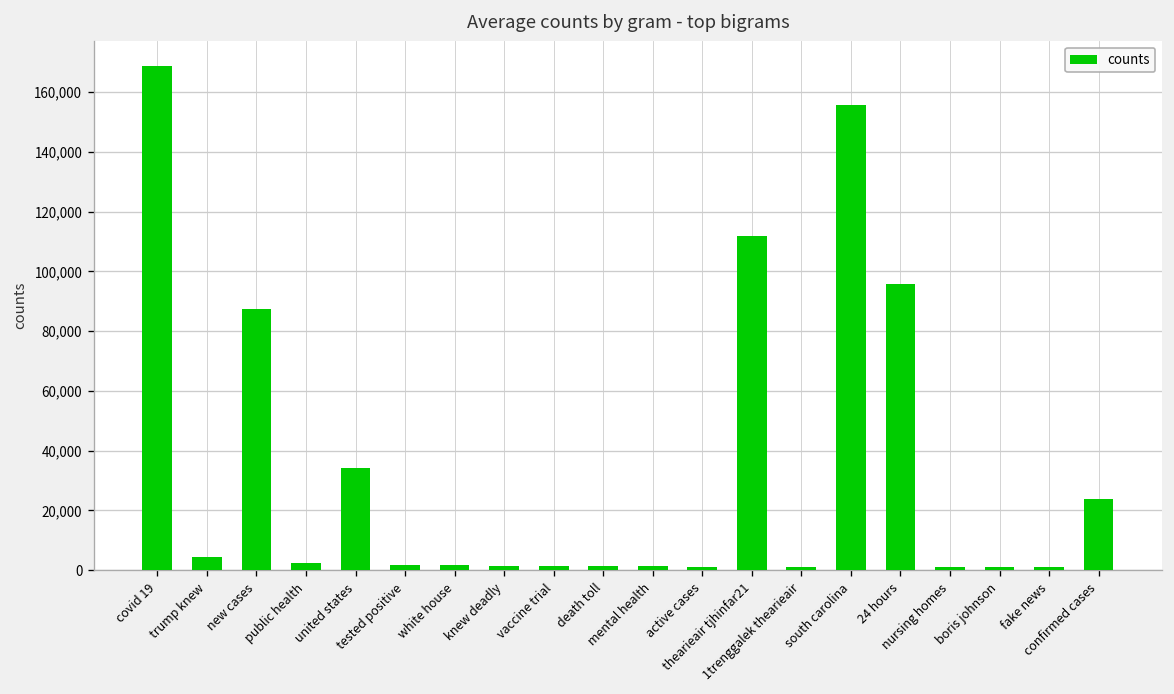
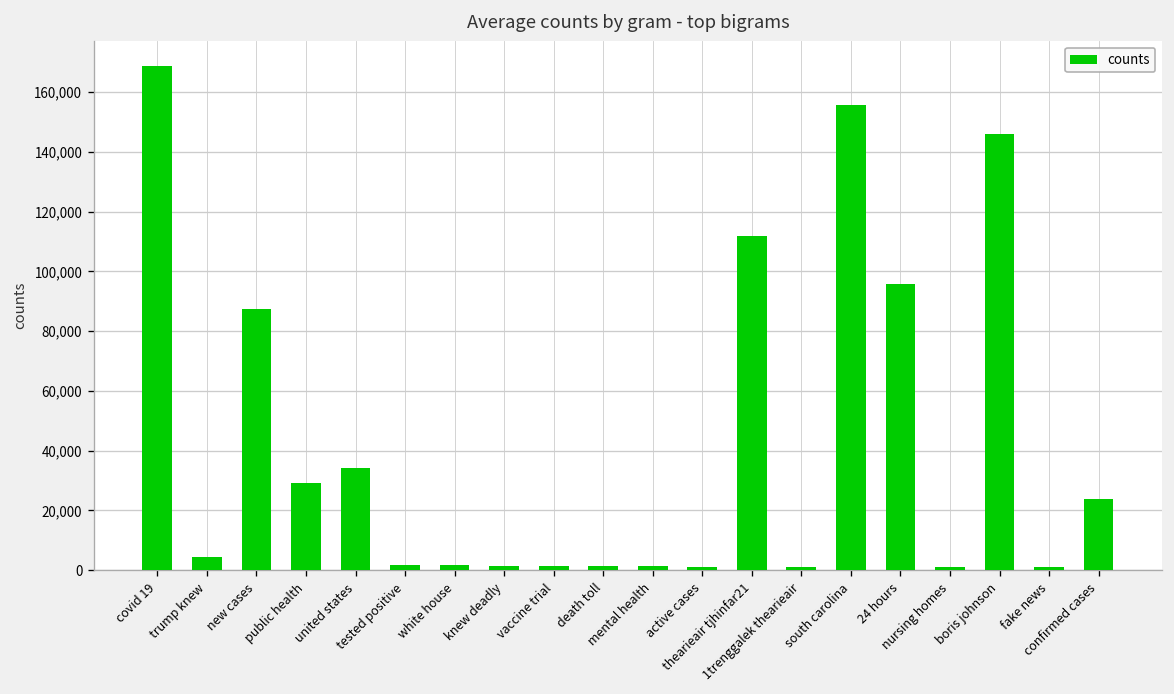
public health: 2,000 -> 29,000
boris johnson: 1,000 -> 146,000
